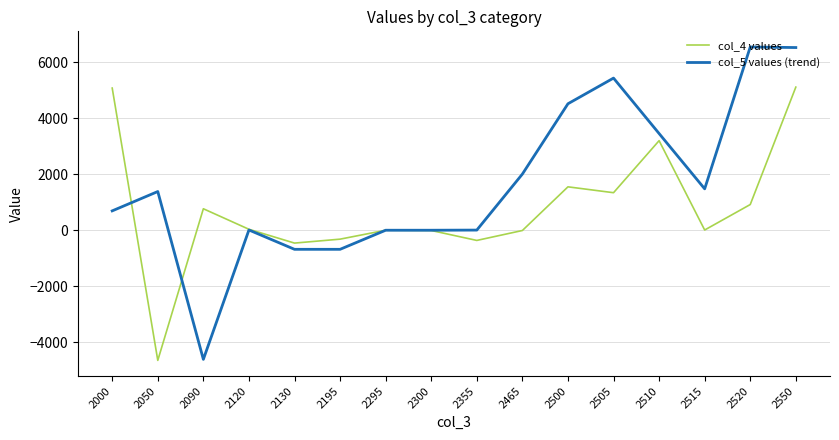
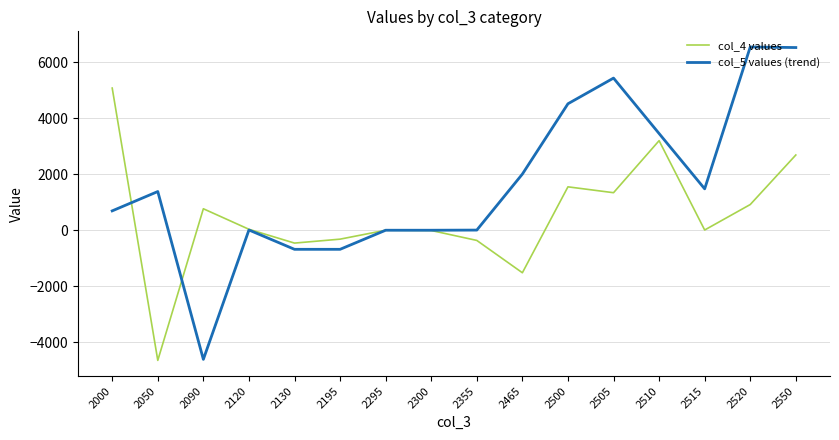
col_4 values, 2465: 0 -> -1500
col_4 values, 2550: 5100 -> 2700
